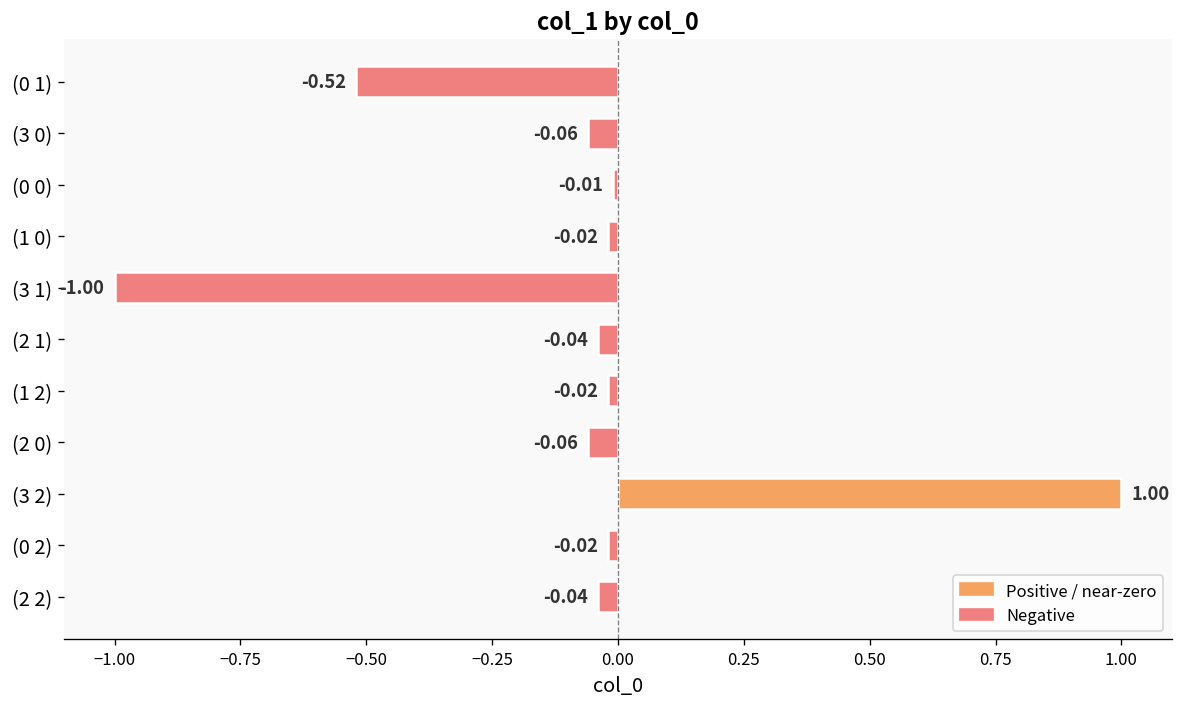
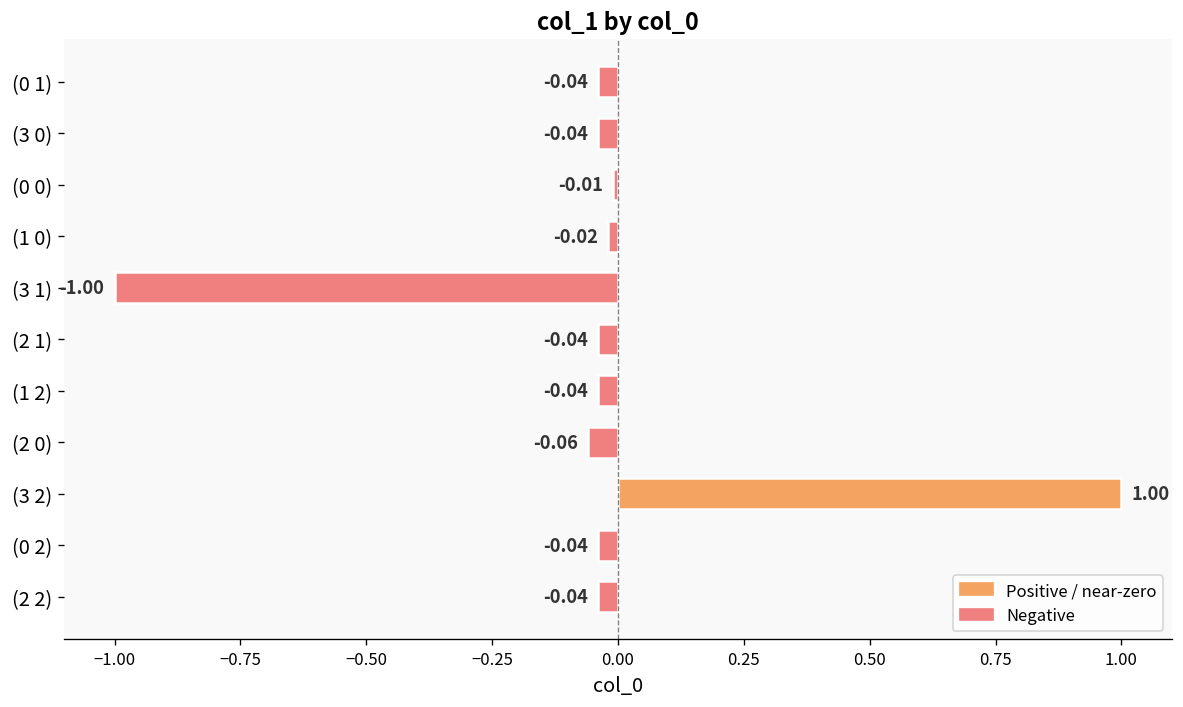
(0 1): -0.52 -> -0.04
(3 0): -0.06 -> -0.04
(1 2): -0.02 -> -0.04
(0 2): -0.02 -> -0.04
